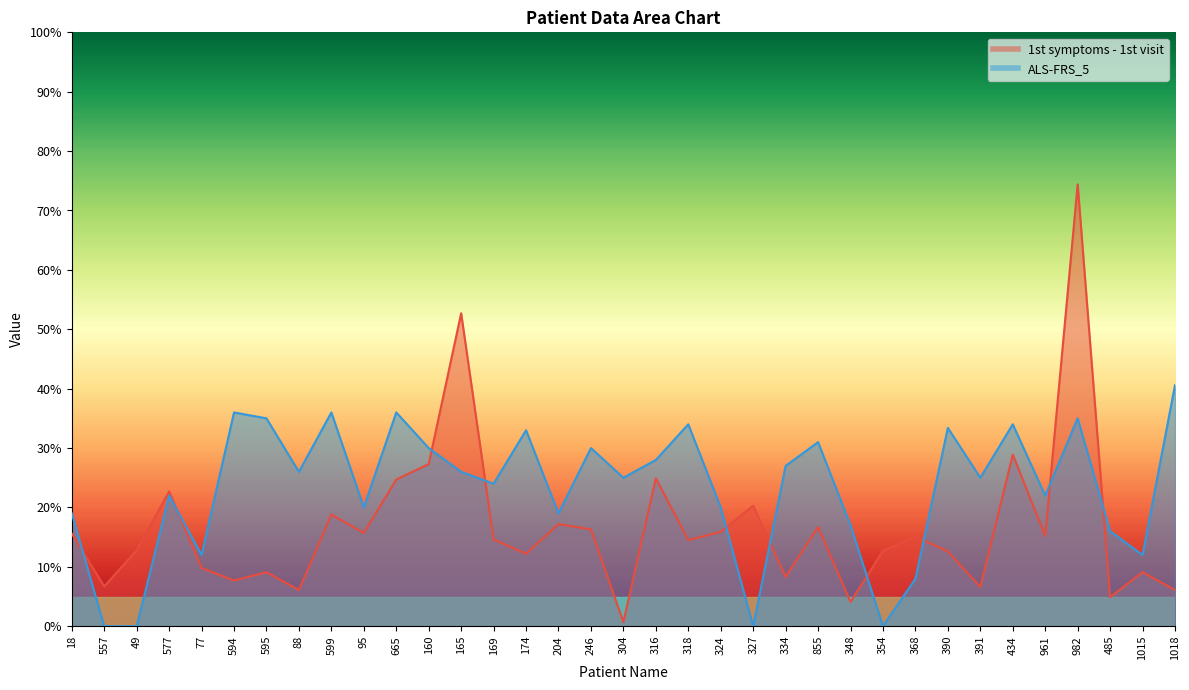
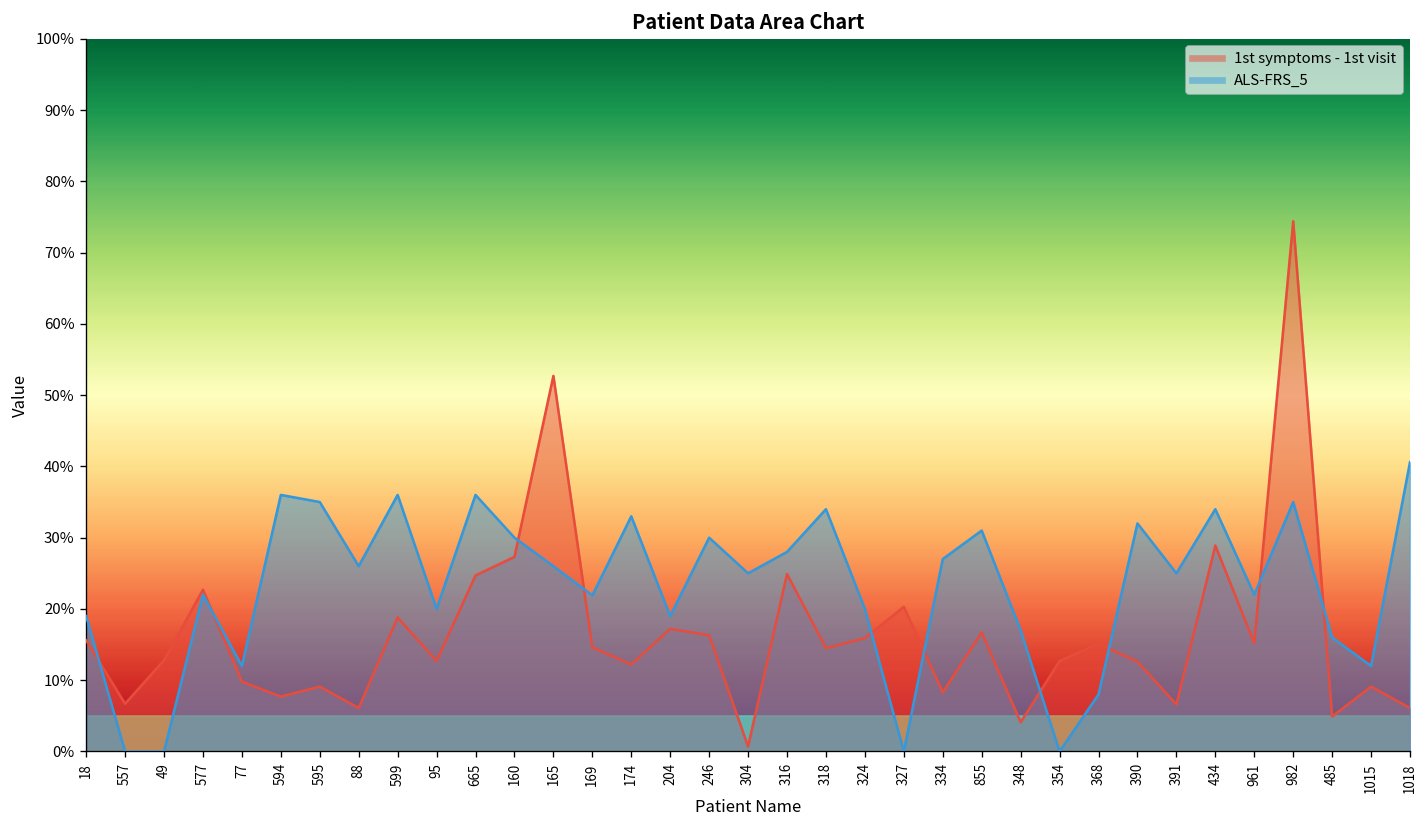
1st symptoms - 1st visit, 95: 16% -> 13%
ALS-FRS_5, 169: 24% -> 22%
ALS-FRS_5, 390: 33% -> 32%
